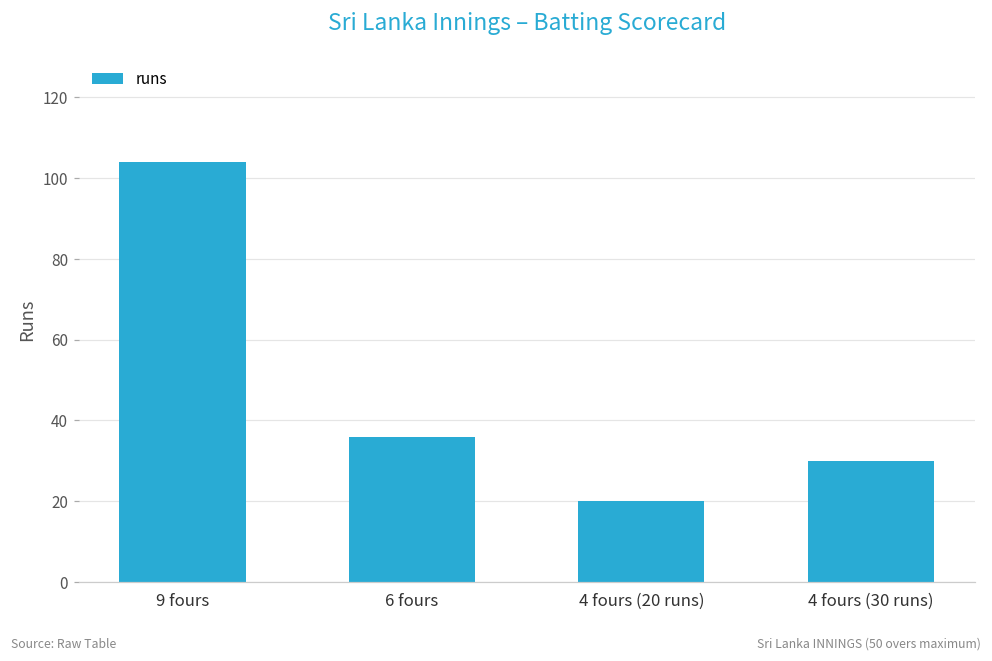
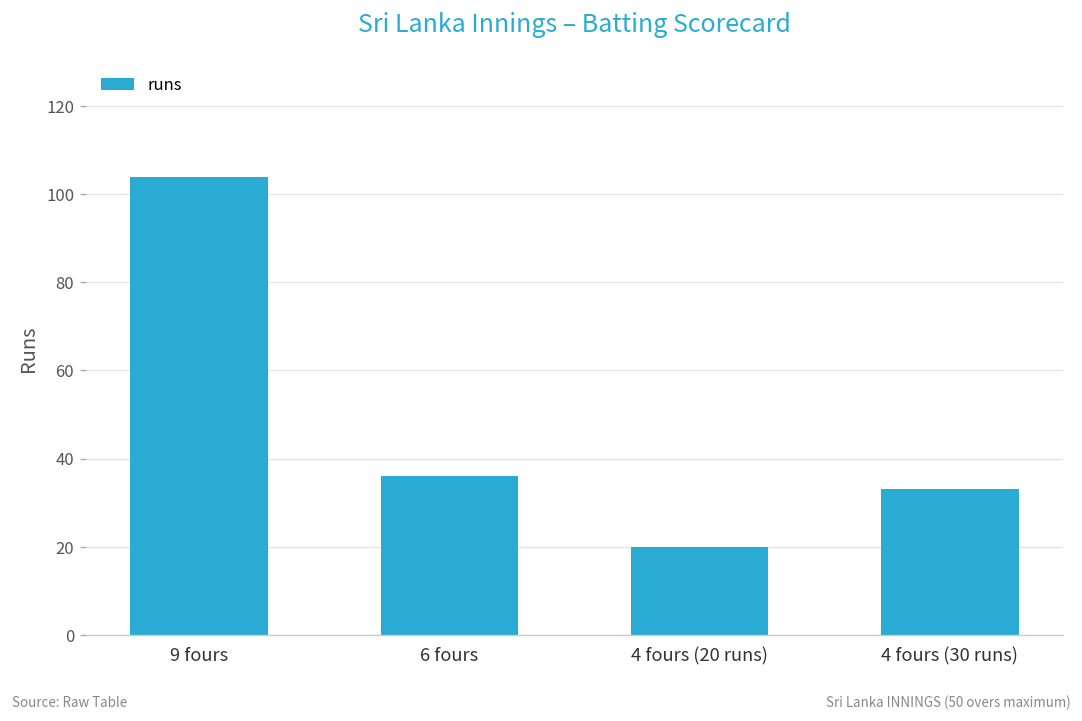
4 fours (30 runs): 30 -> 33
